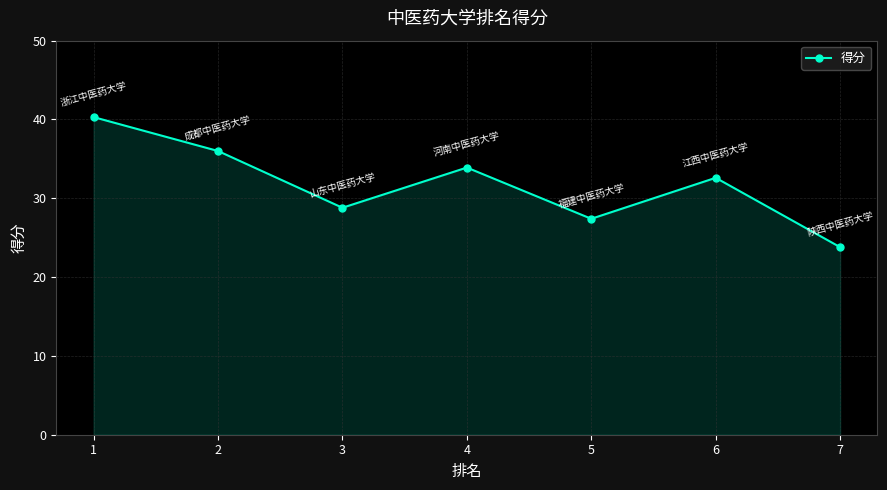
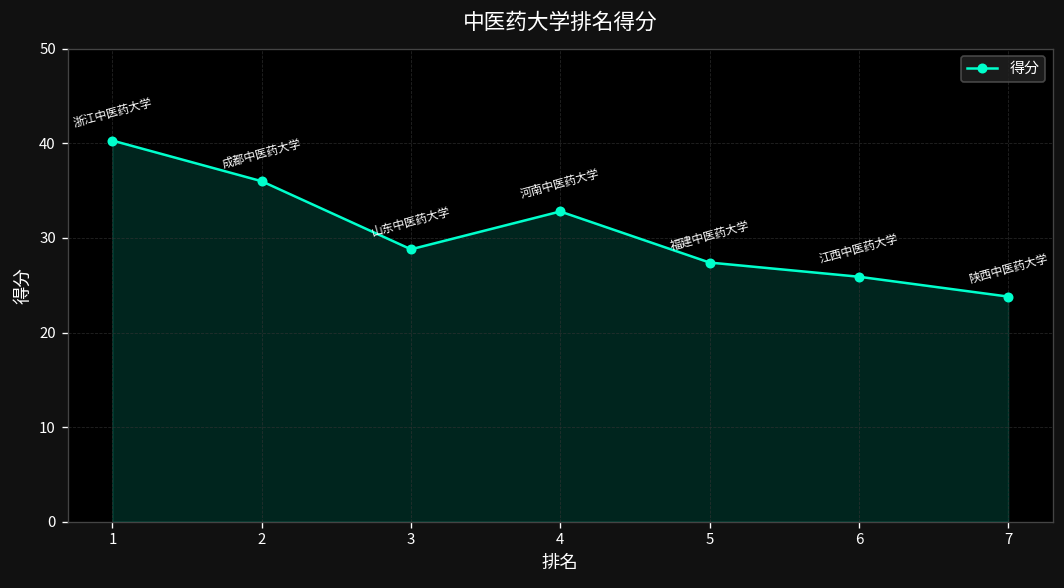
4: 34 -> 33
6: 33 -> 26
